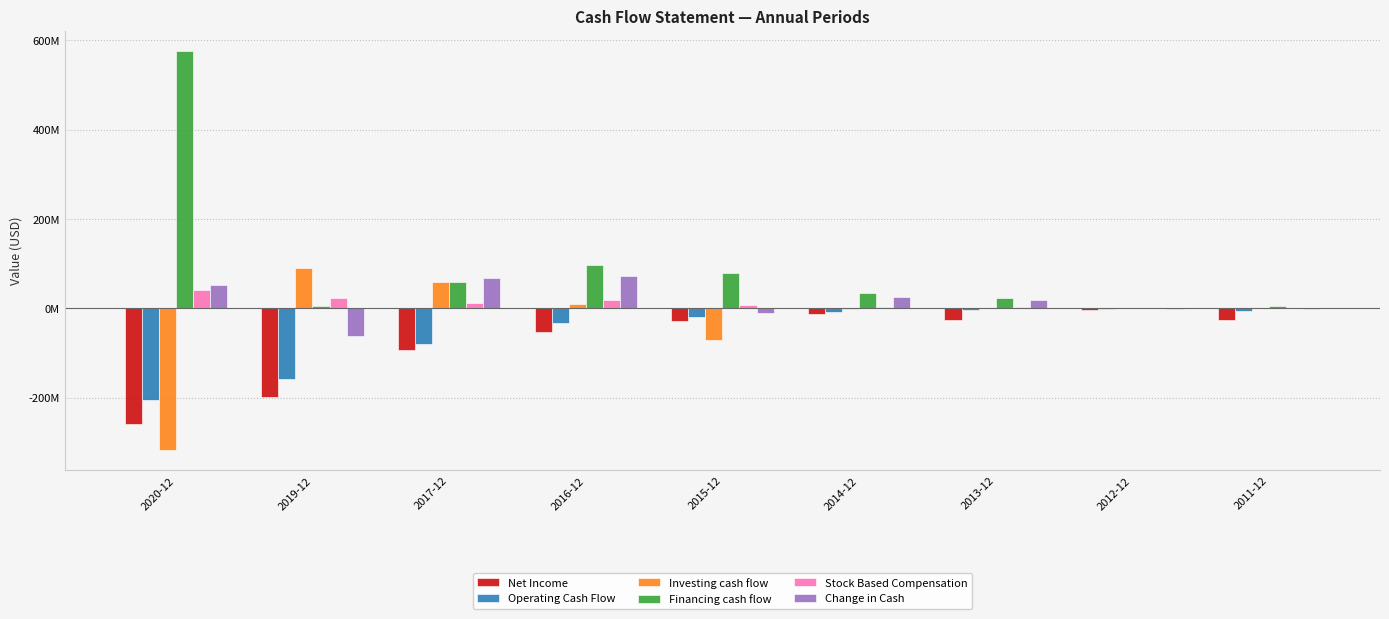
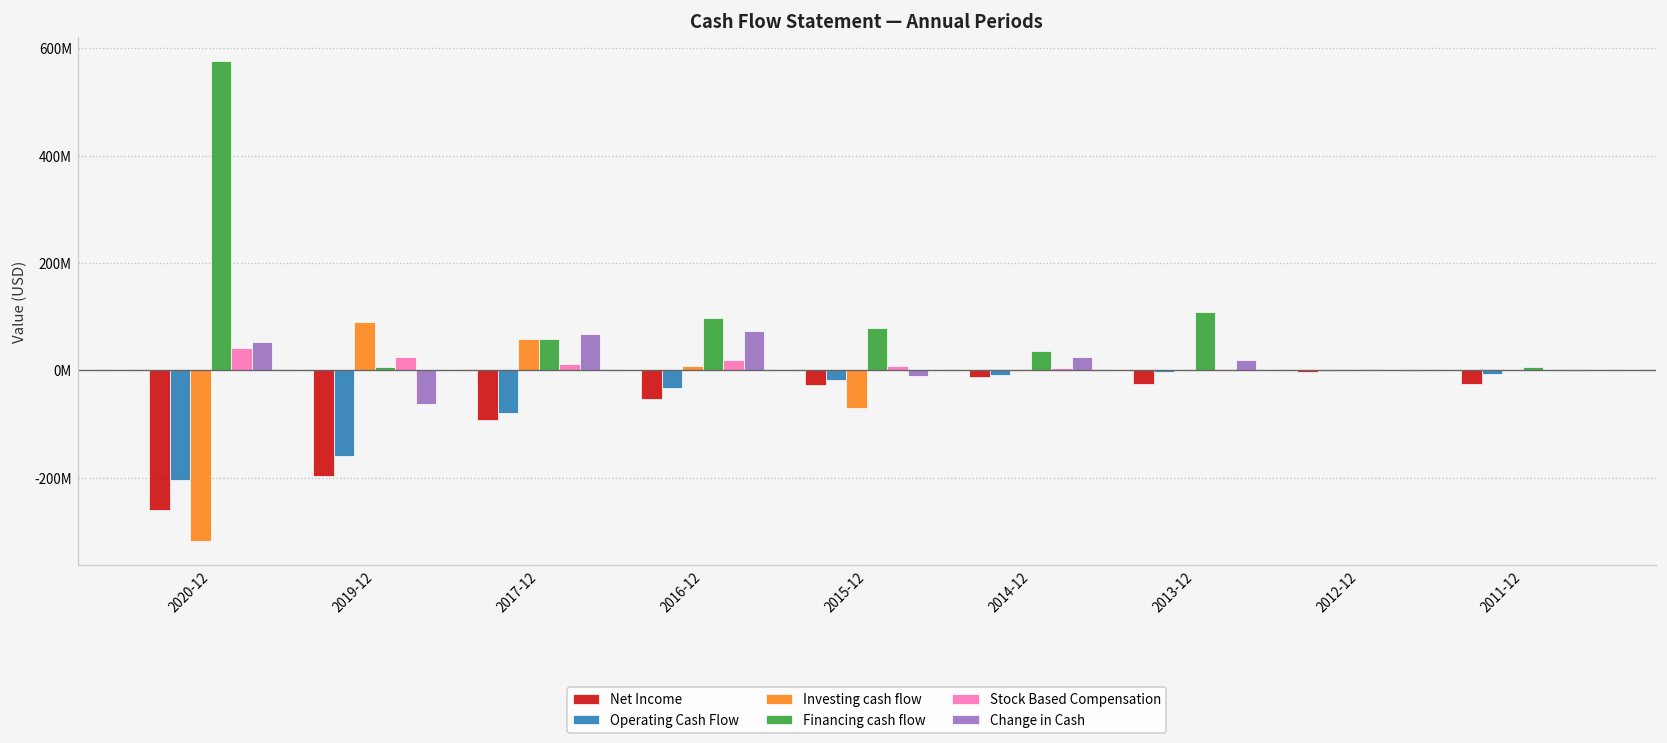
Financing cash flow, 2013-12: 20000000 -> 110000000
